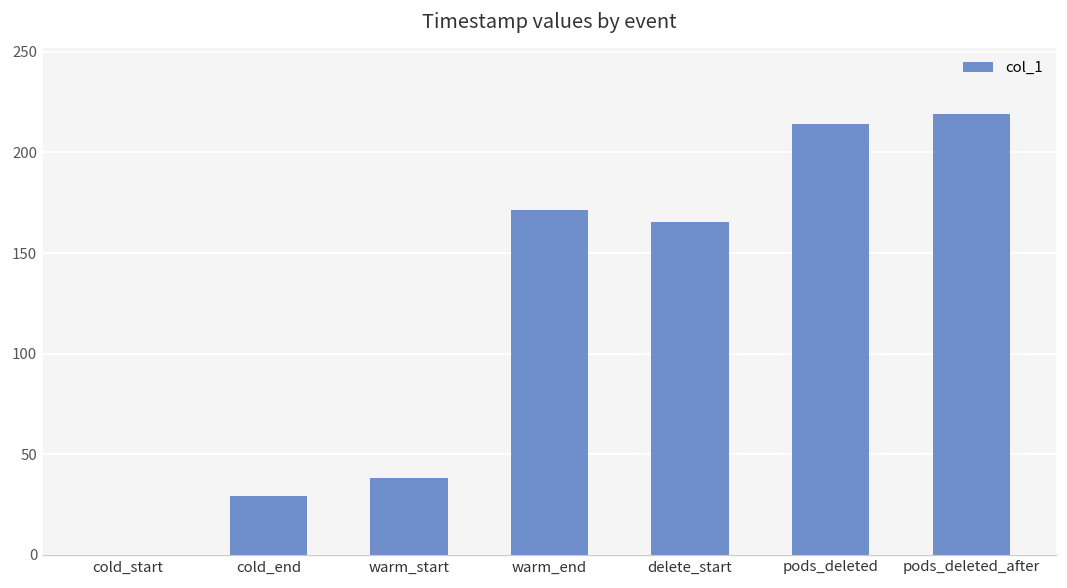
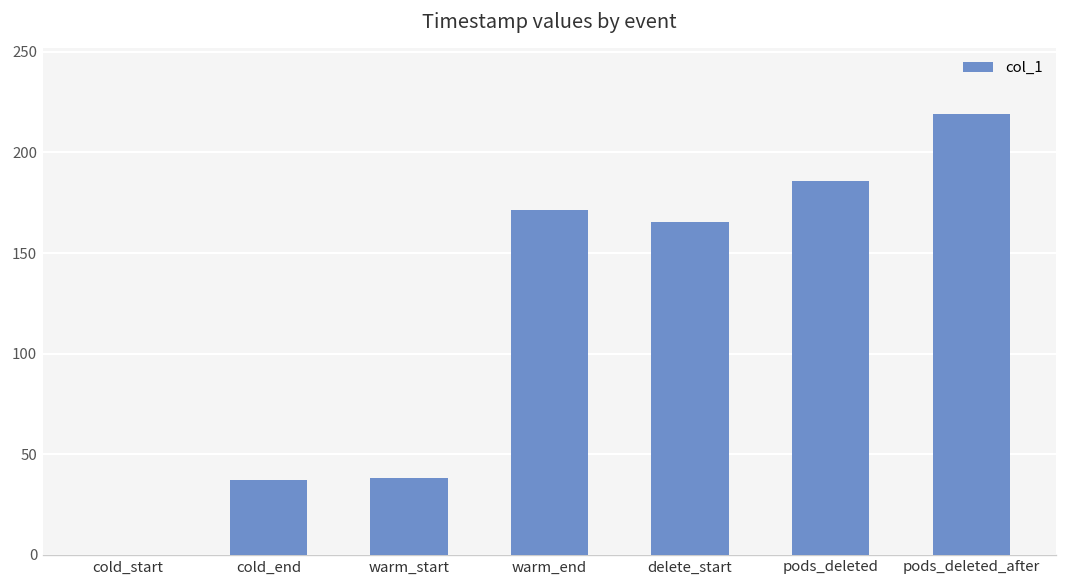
cold_end: 29 -> 37
pods_deleted: 214 -> 186
